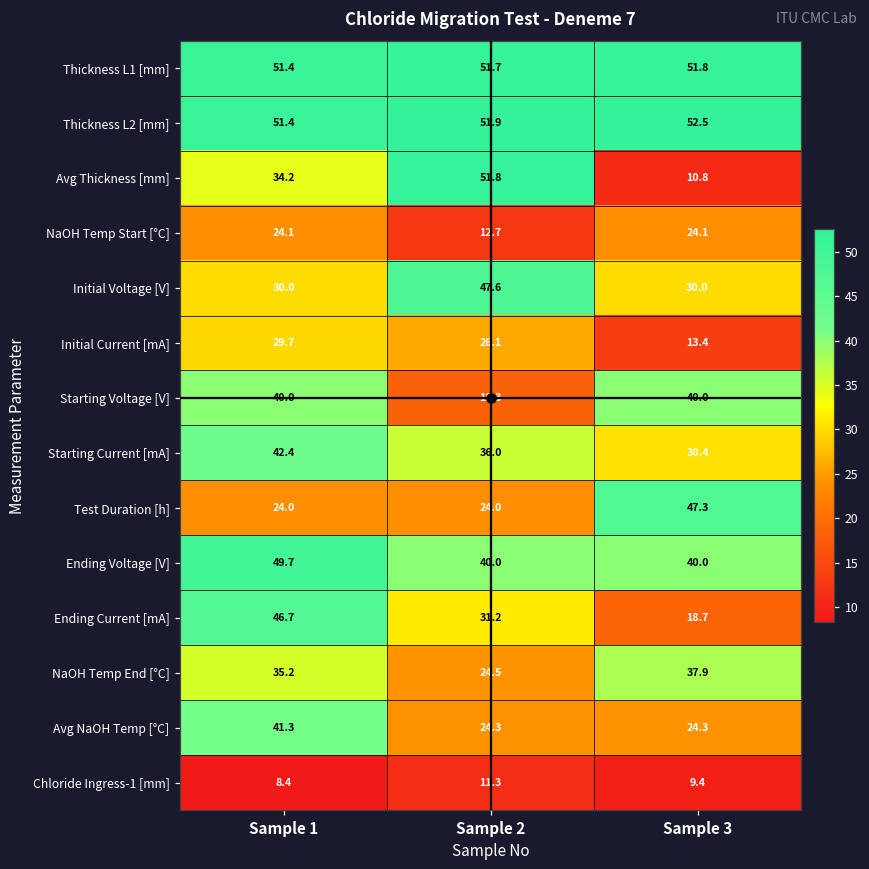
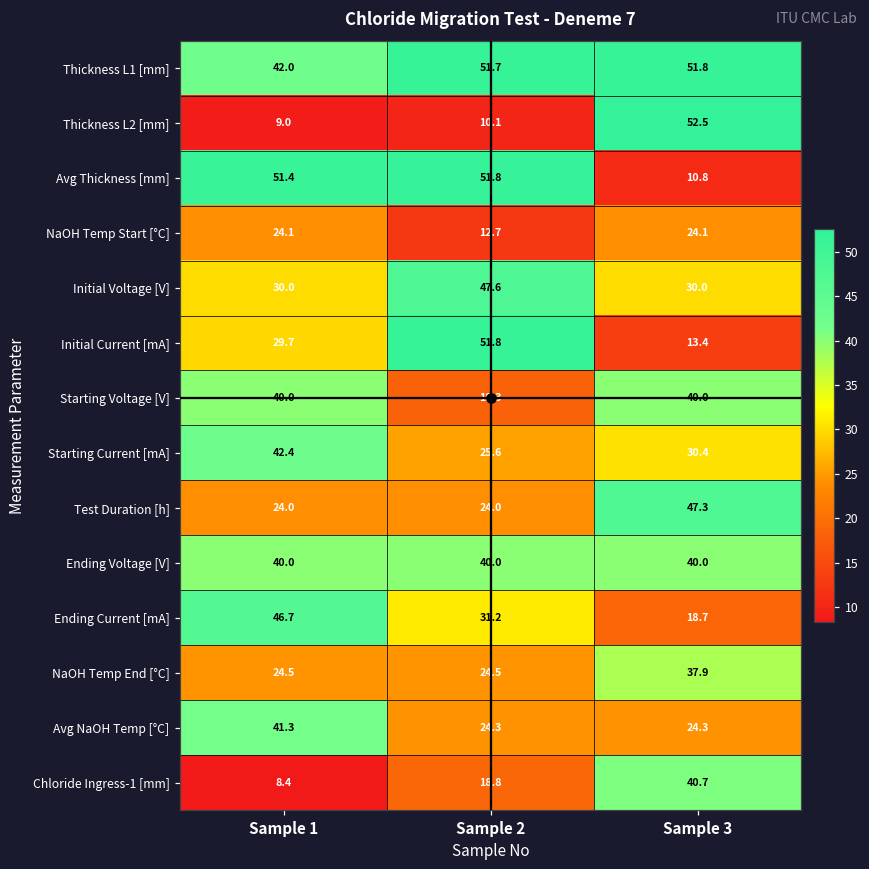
Thickness L1 [mm], Sample 1: 51.4 -> 42.0
Thickness L2 [mm], Sample 1: 51.4 -> 9.0
Thickness L2 [mm], Sample 2: 51.9 -> 10.1
Avg Thickness [mm], Sample 1: 34.2 -> 51.4
Initial Current [mA], Sample 2: 26.1 -> 51.8
Starting Current [mA], Sample 2: 36.0 -> 25.6
Ending Voltage [V], Sample 1: 49.7 -> 40.0
NaOH Temp End [°C], Sample 1: 35.2 -> 24.5
Chloride Ingress-1 [mm], Sample 2: 11.3 -> 18.8
Chloride Ingress-1 [mm], Sample 3: 9.4 -> 40.7
